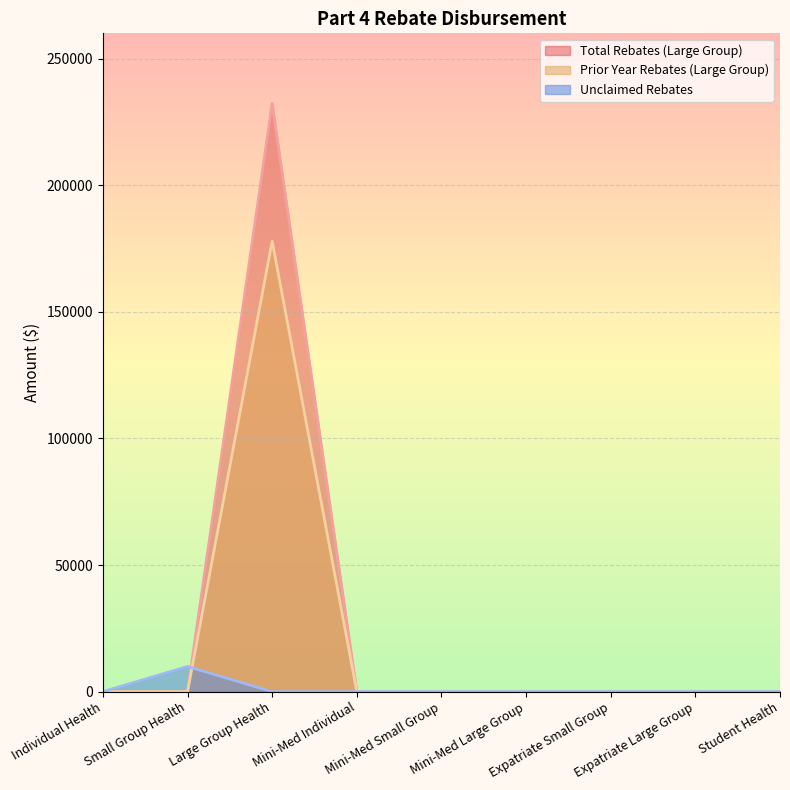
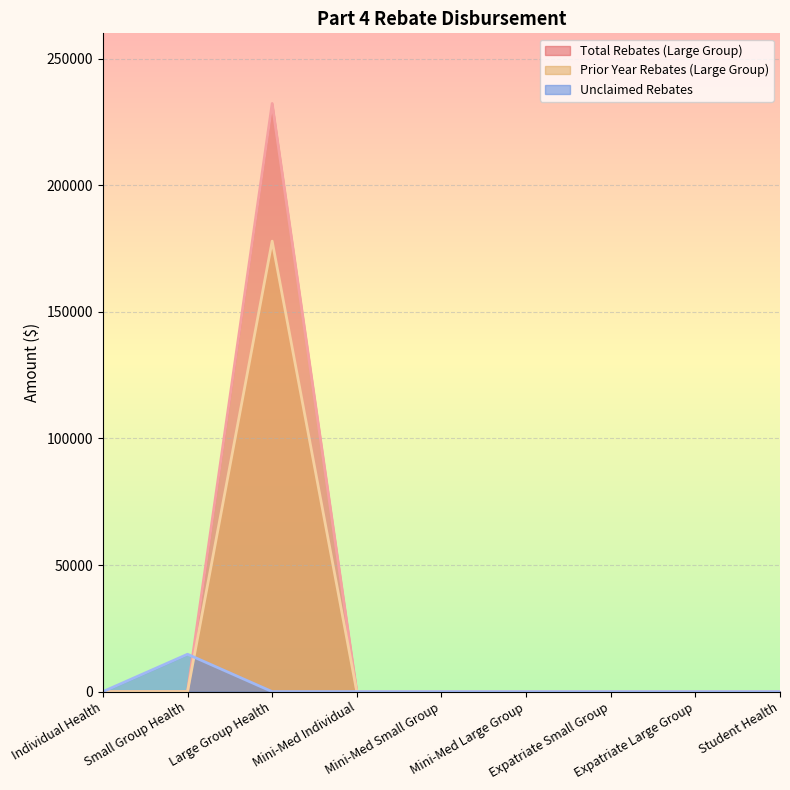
Unclaimed Rebates, Small Group Health: 10000 -> 15000
